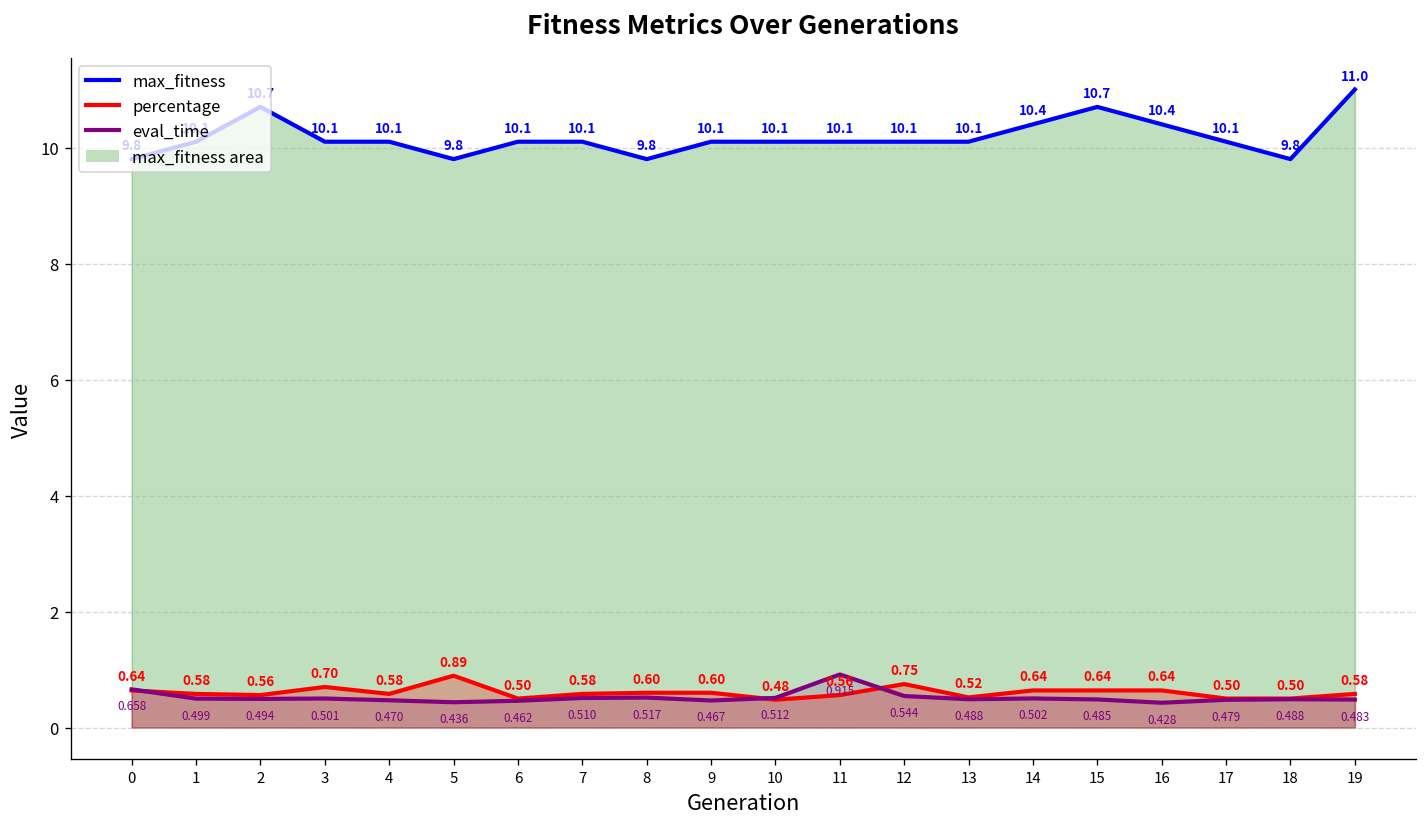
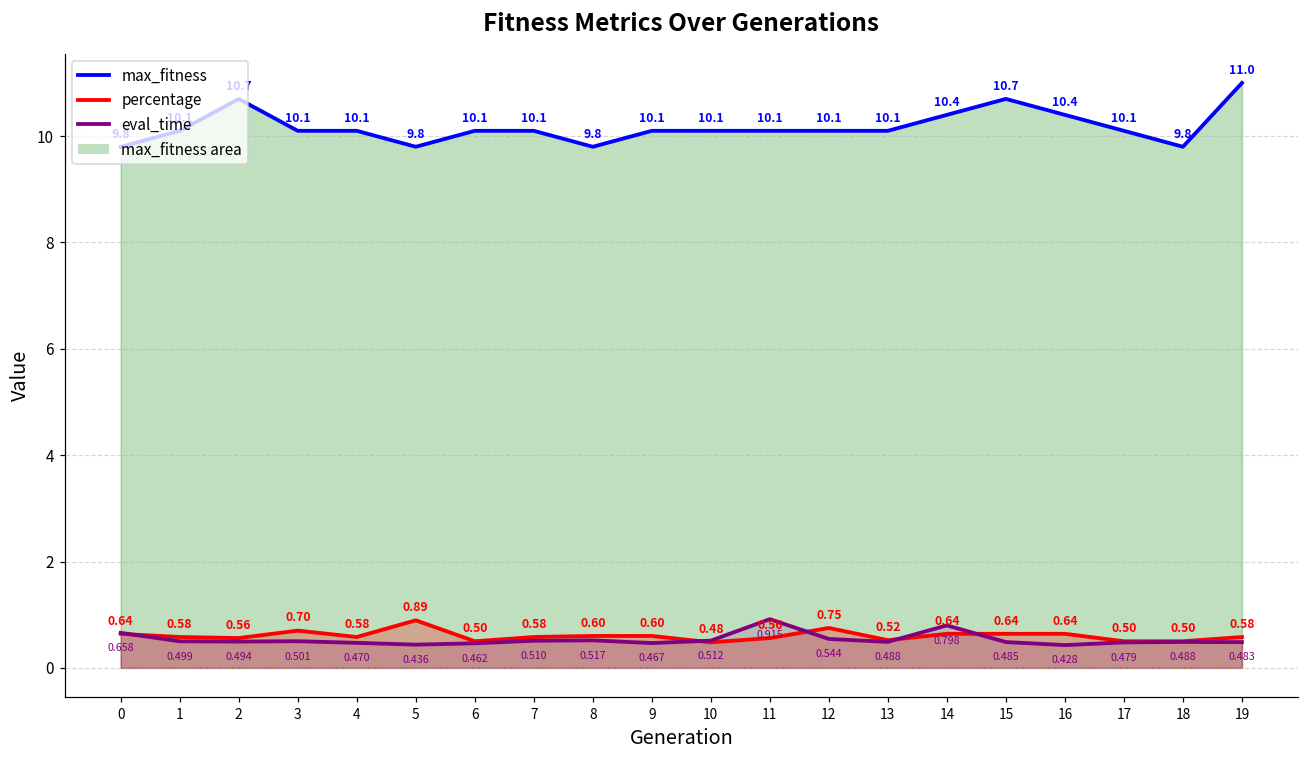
eval_time, 14: 0.502 -> 0.798
